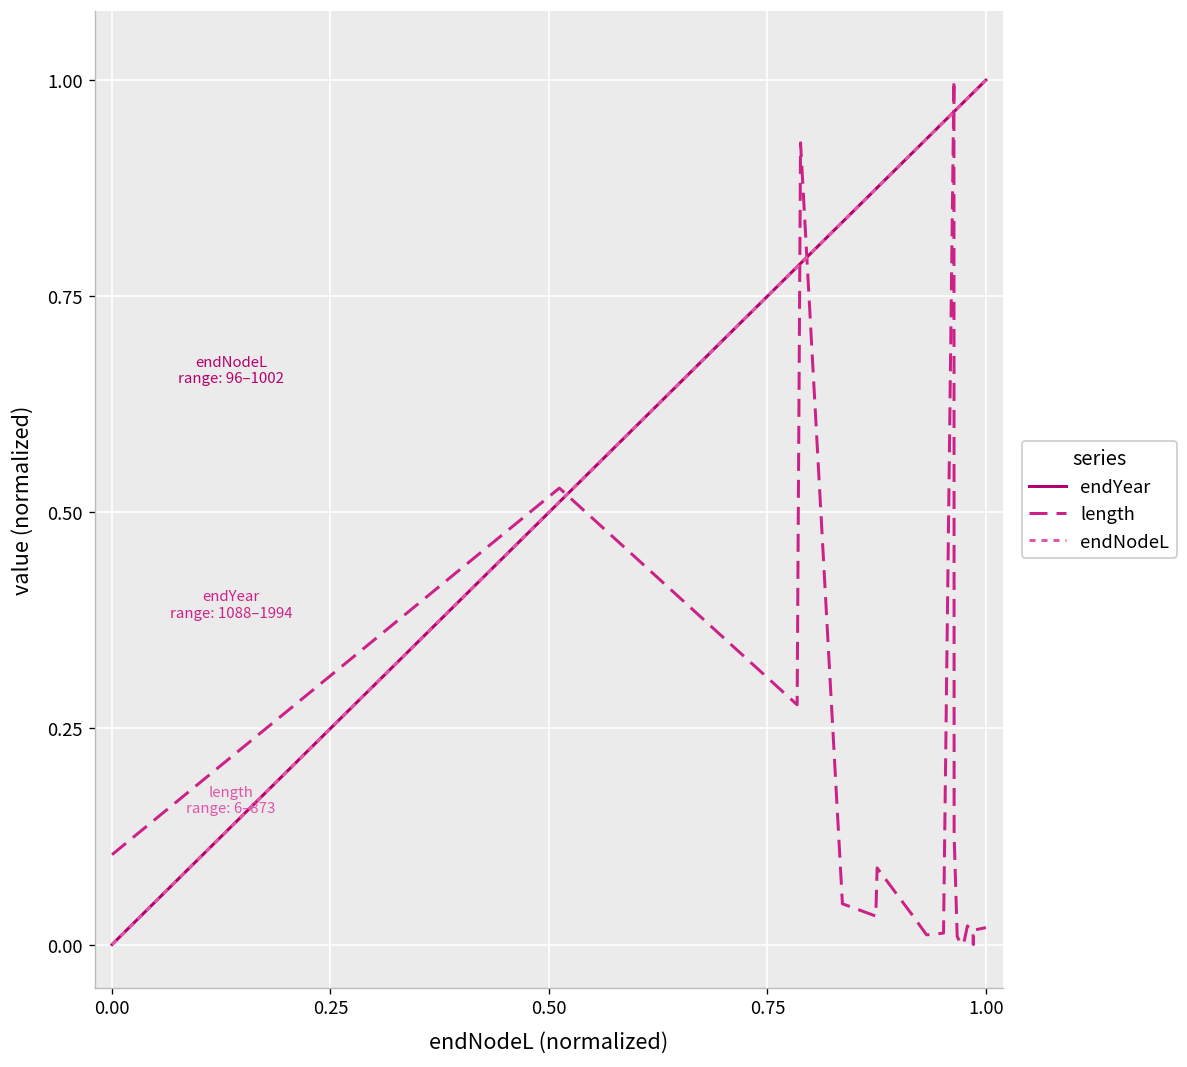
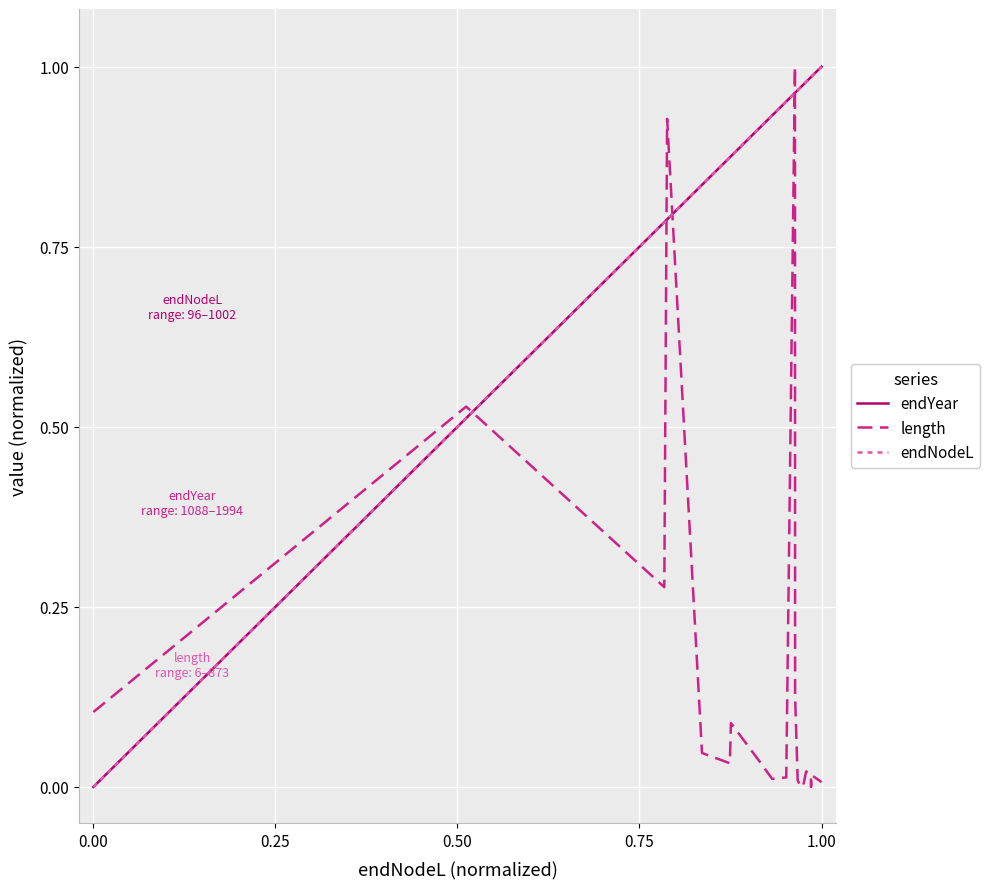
length, 1.00: 0.02 -> 0.01
